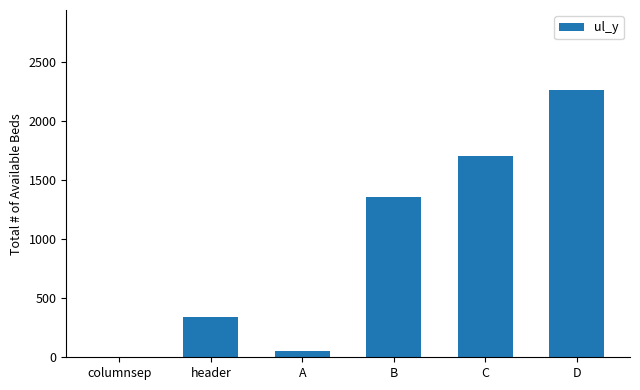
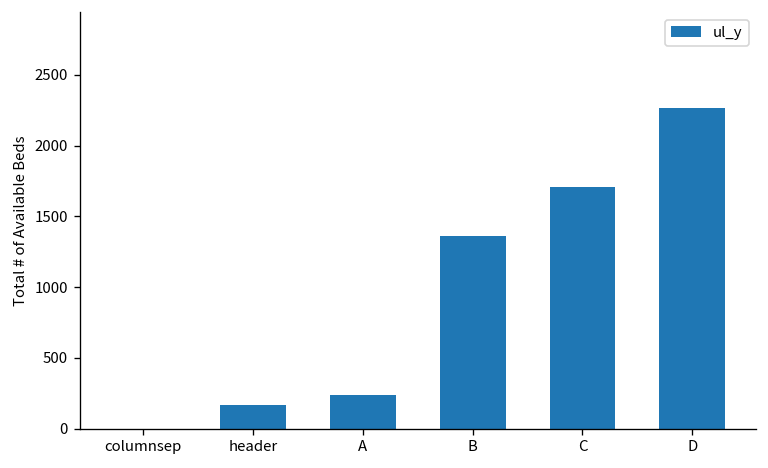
header: 340 -> 170
A: 50 -> 240
